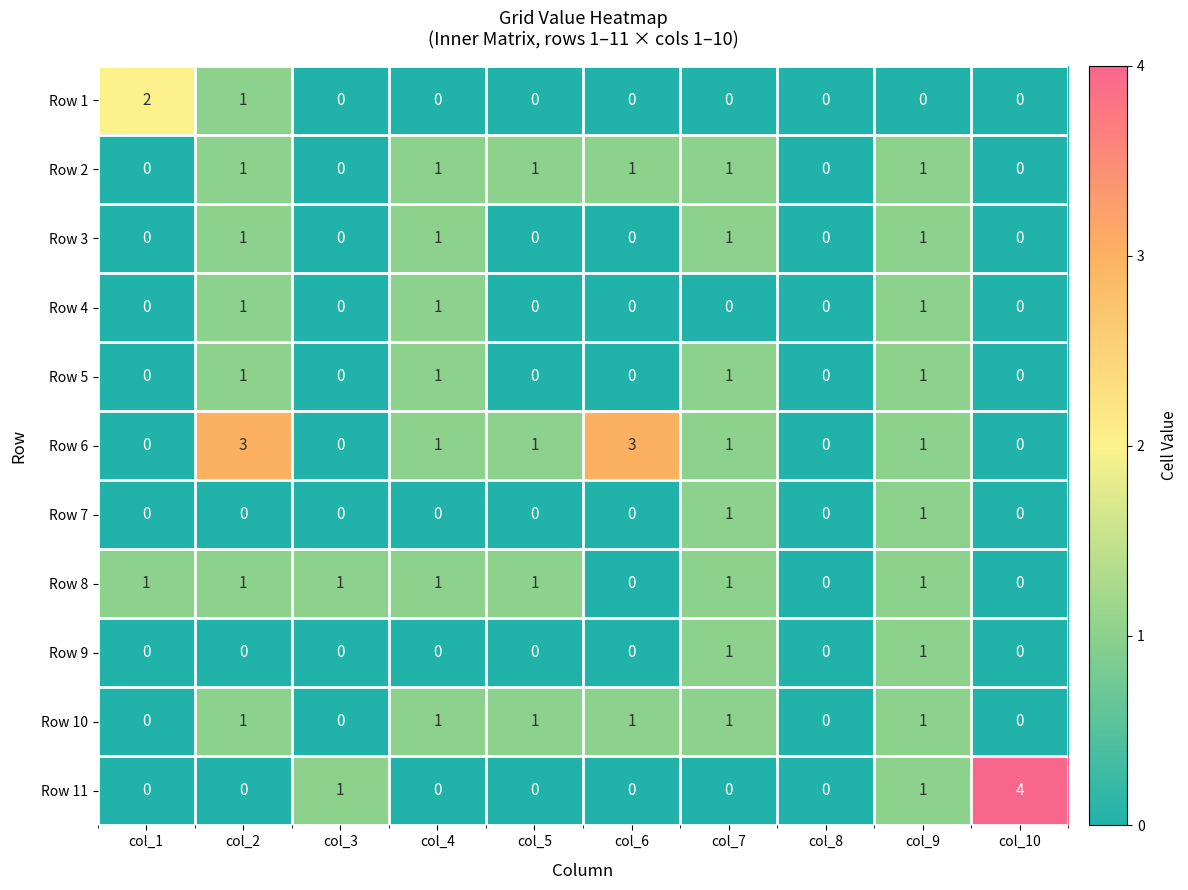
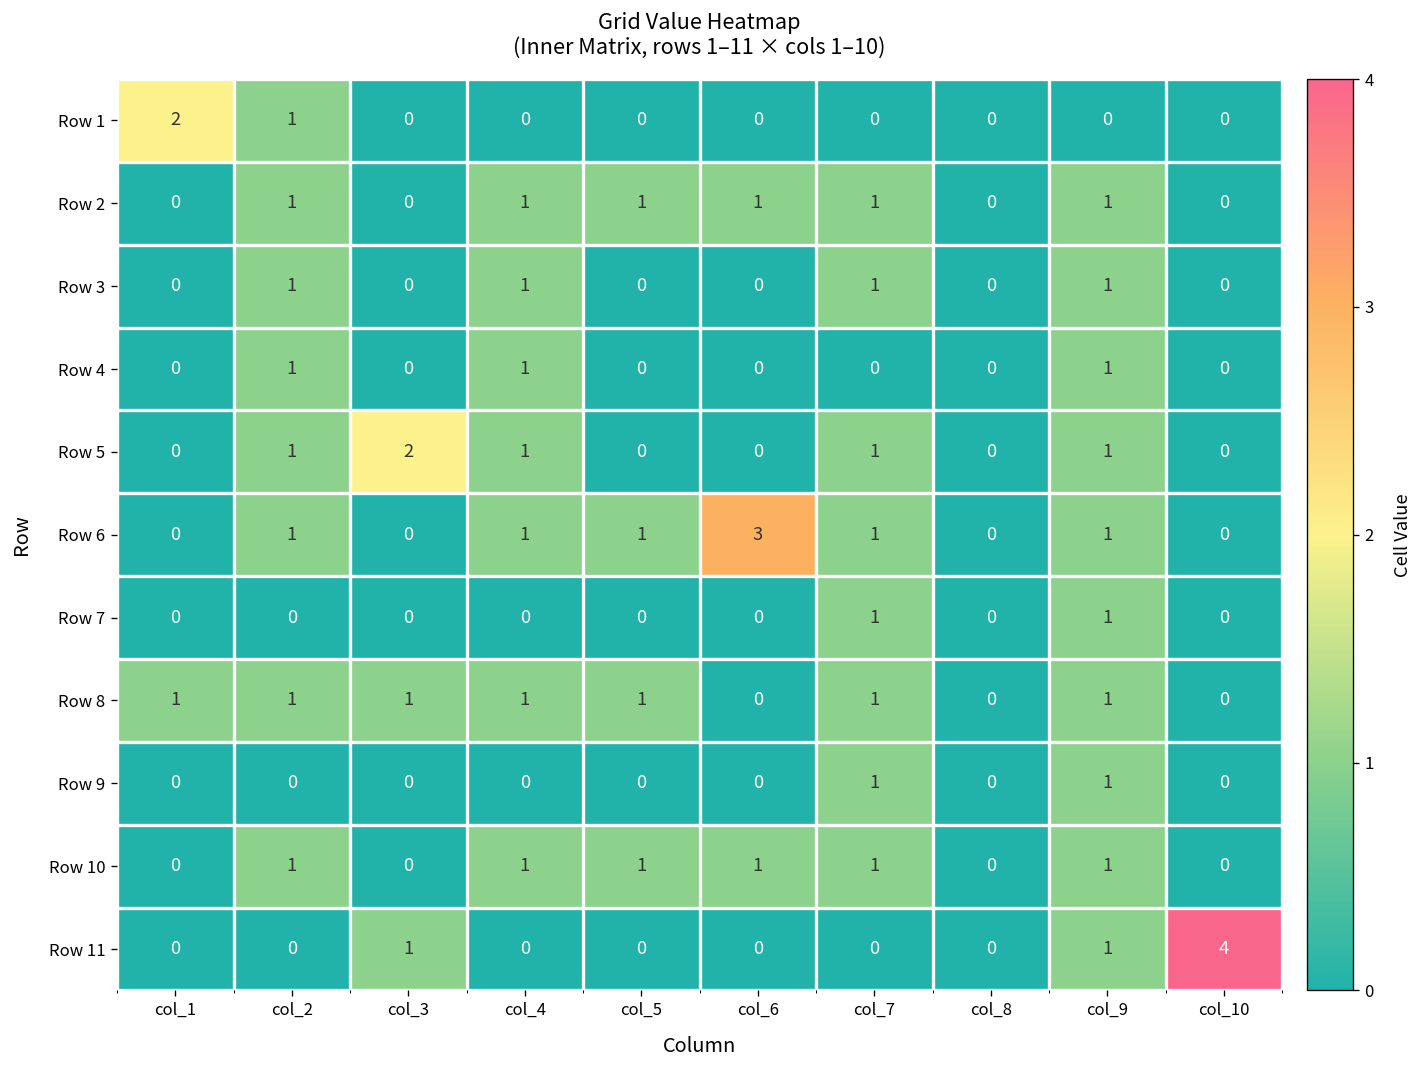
Row 5, col_3: 0 -> 2
Row 6, col_2: 3 -> 1
